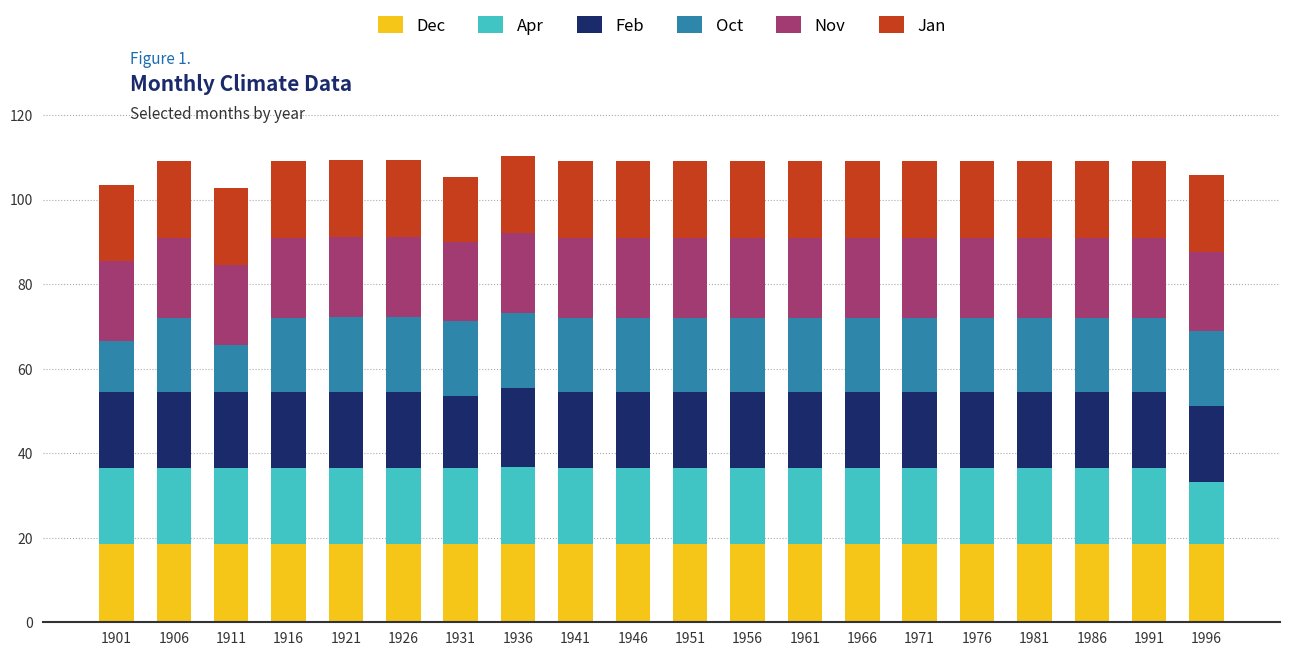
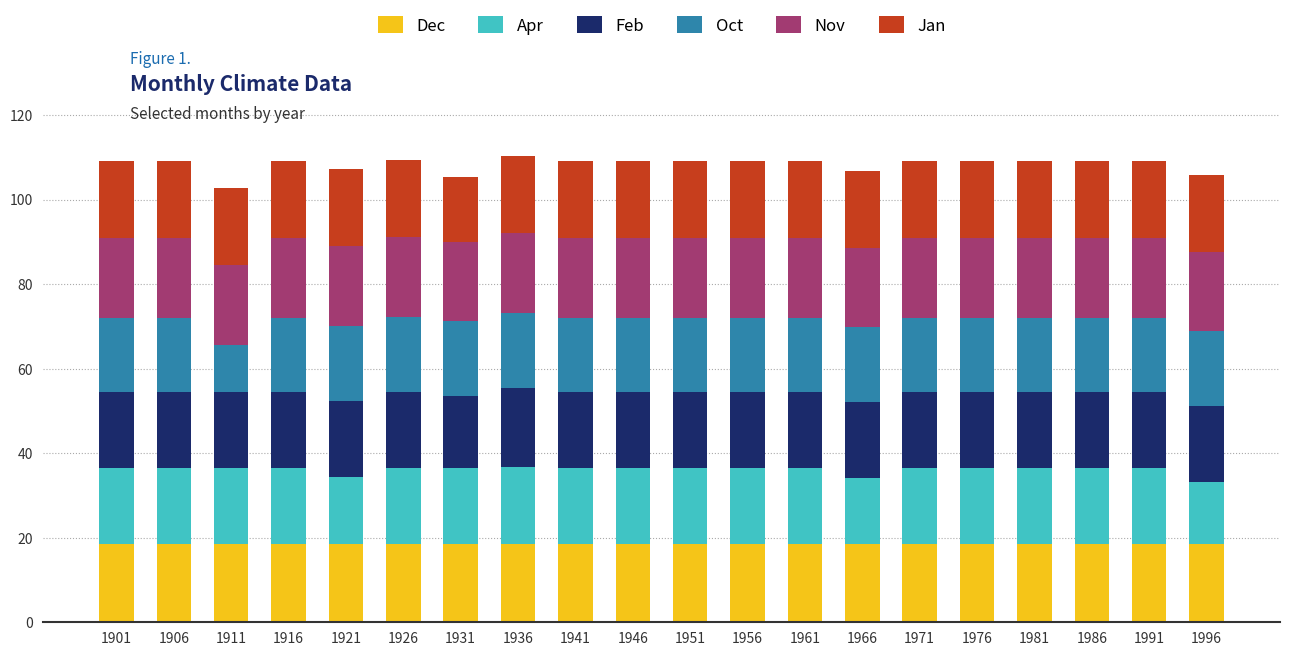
Oct, 1901: 12 -> 18
Apr, 1921: 18 -> 16
Apr, 1966: 18 -> 16
